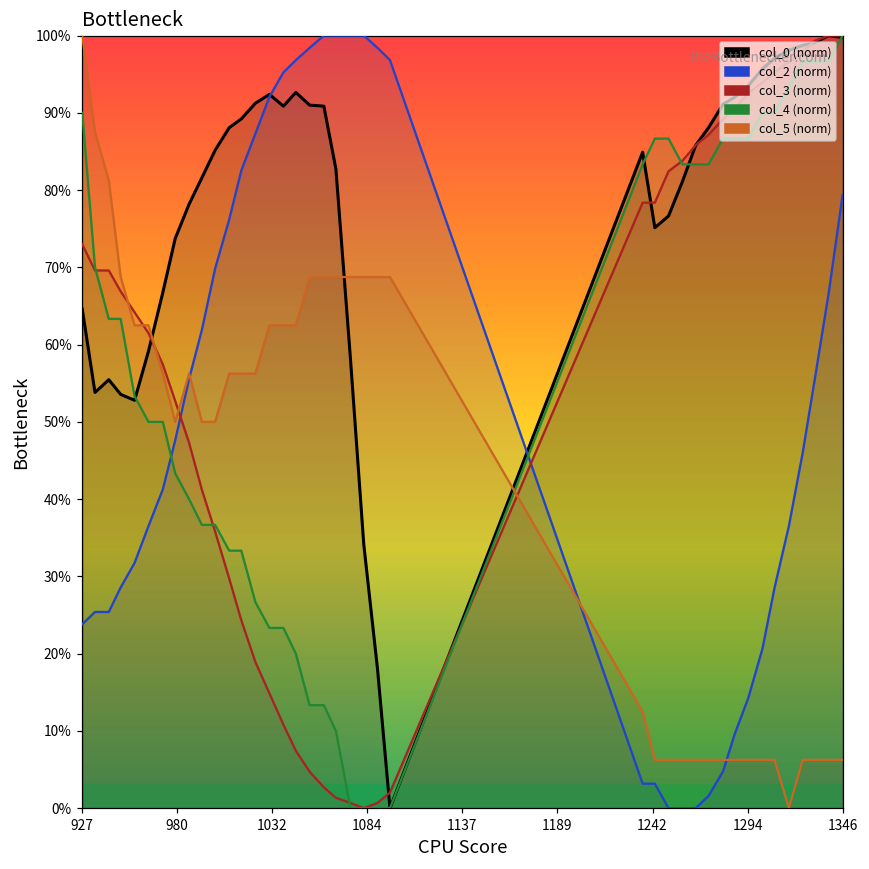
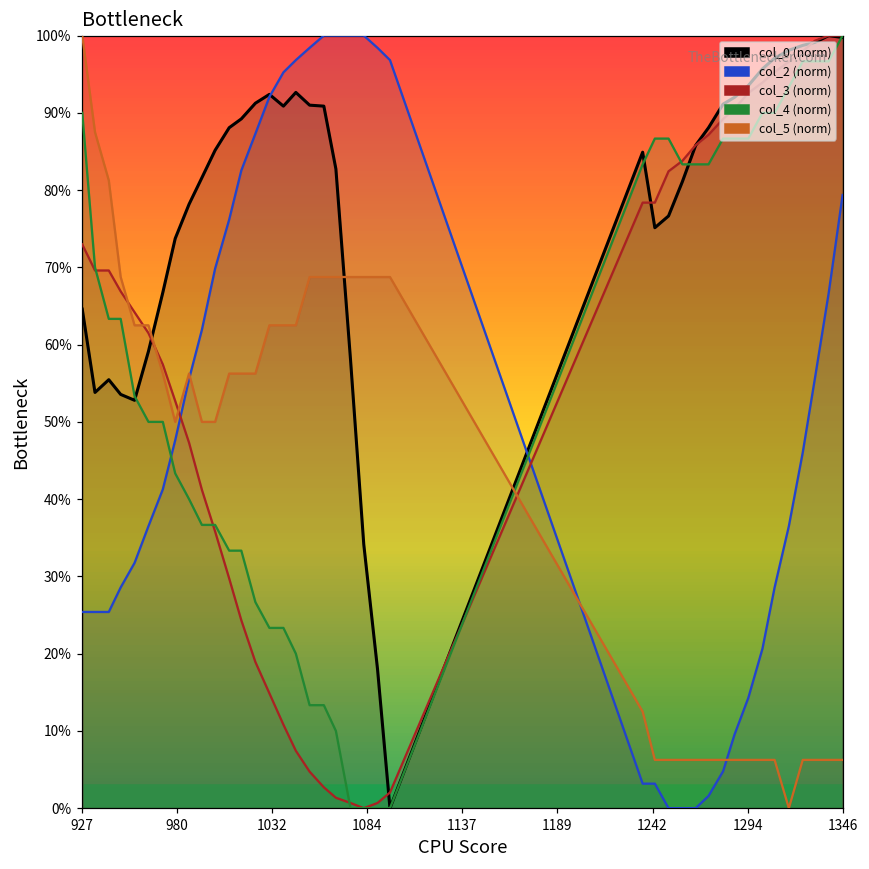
col_2 (norm), 927: 24% -> 25%
